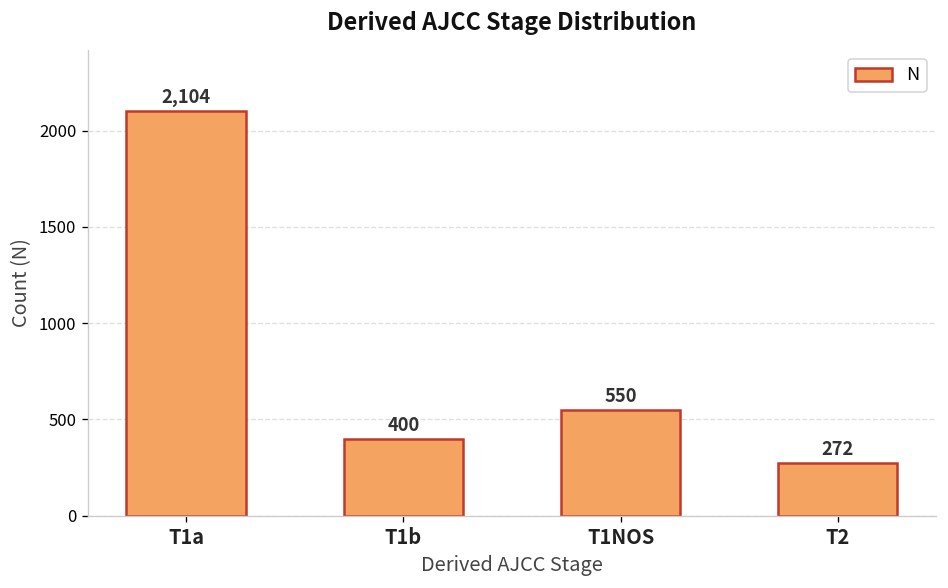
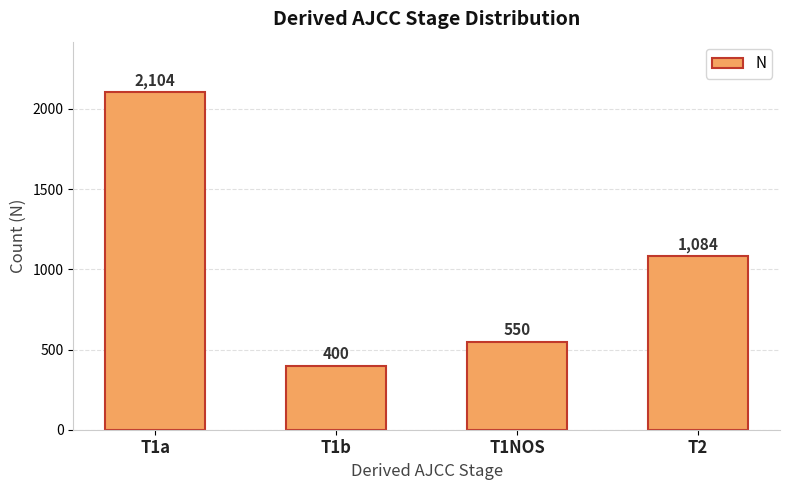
T2: 272 -> 1,084
